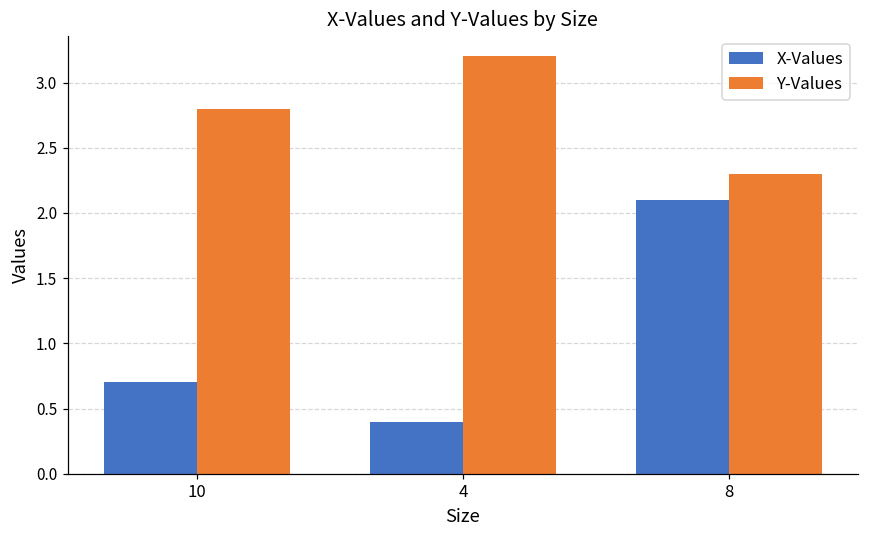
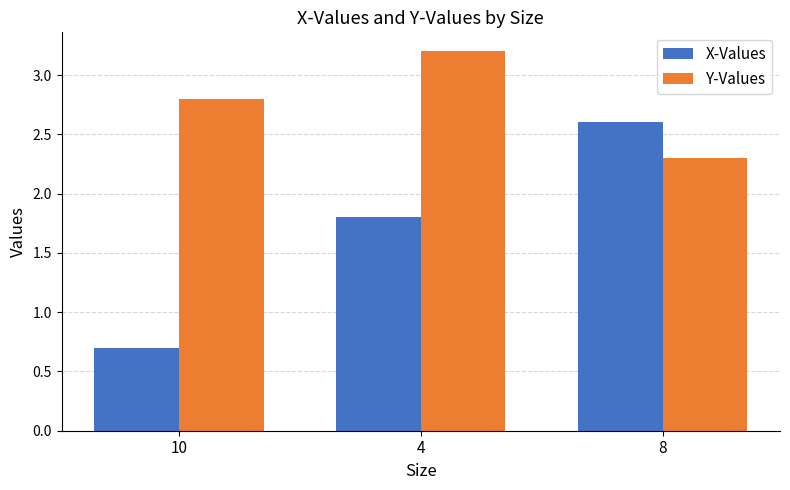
X-Values, 4: 0.4 -> 1.8
X-Values, 8: 2.1 -> 2.6
